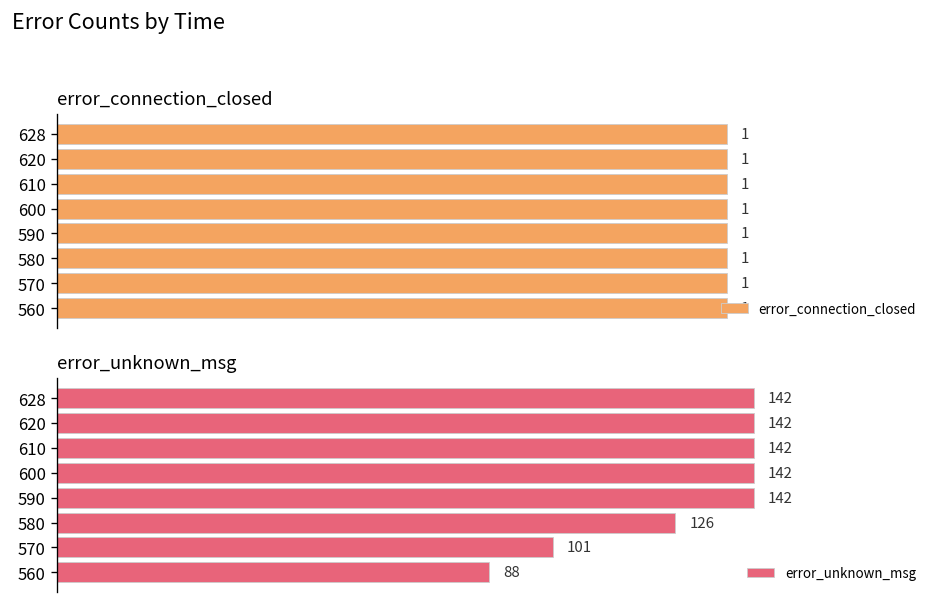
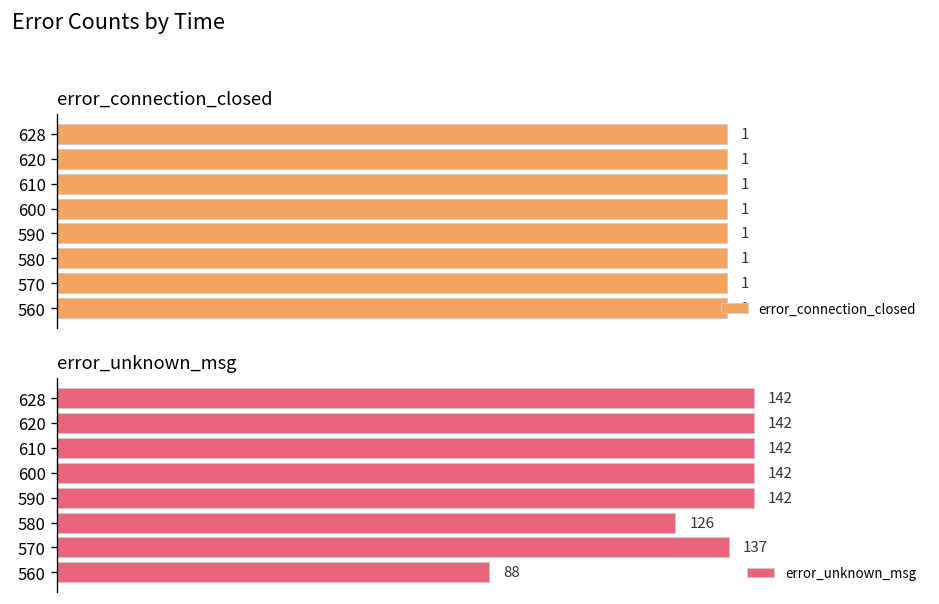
error_unknown_msg, 570: 101 -> 137
